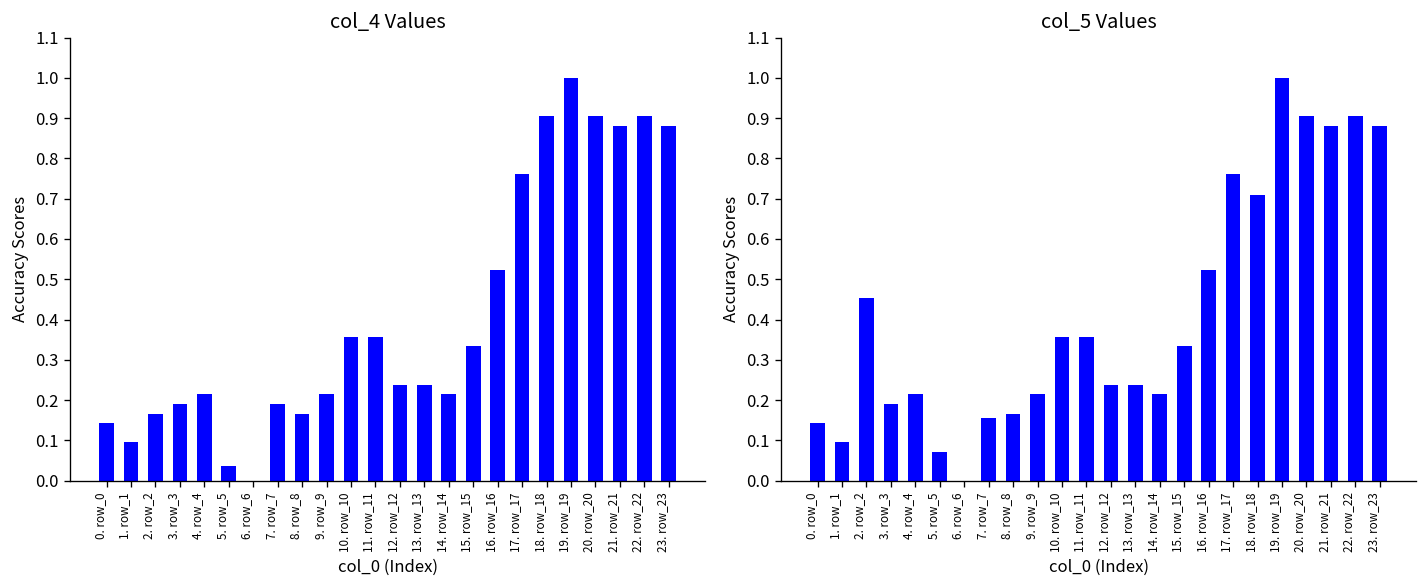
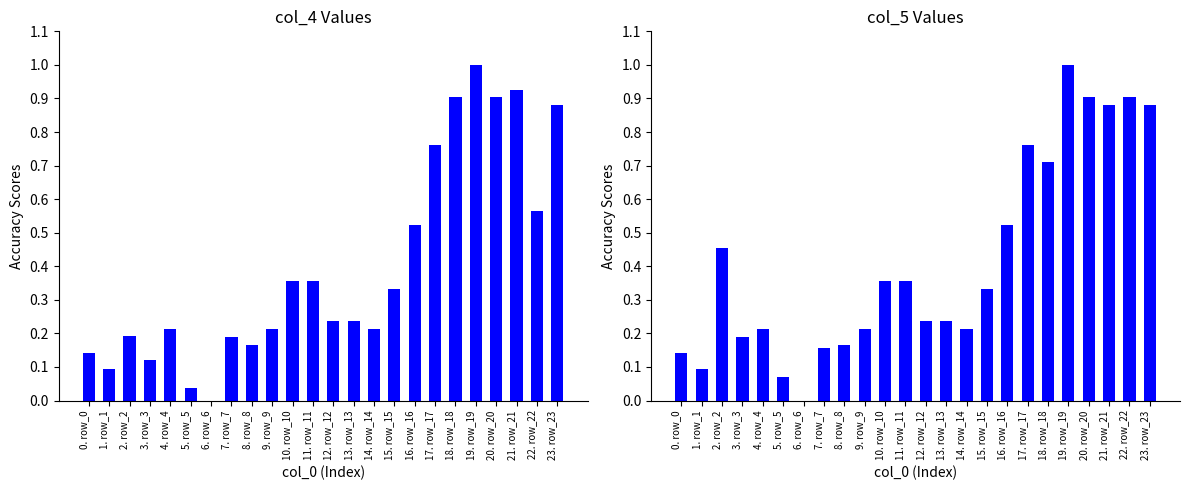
col_4 Values, 2. row_2: 0.17 -> 0.19
col_4 Values, 3. row_3: 0.19 -> 0.12
col_4 Values, 21. row_21: 0.88 -> 0.93
col_4 Values, 22. row_22: 0.90 -> 0.56
